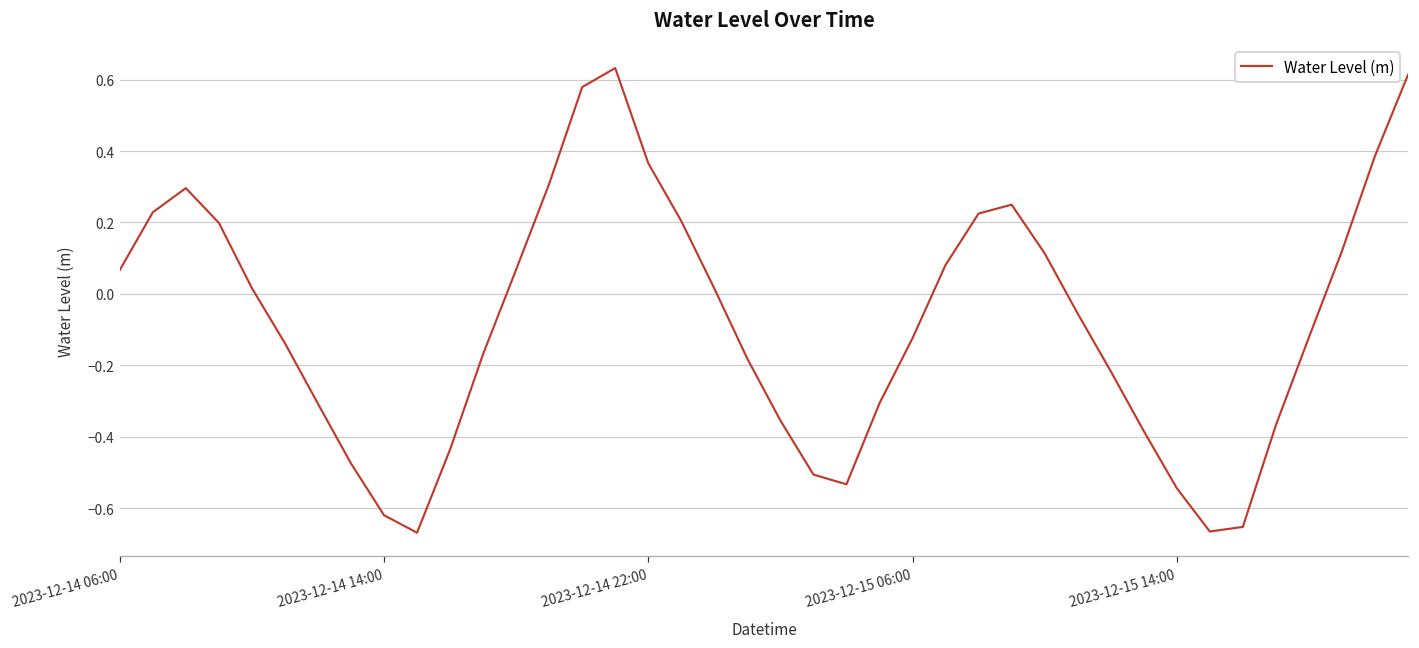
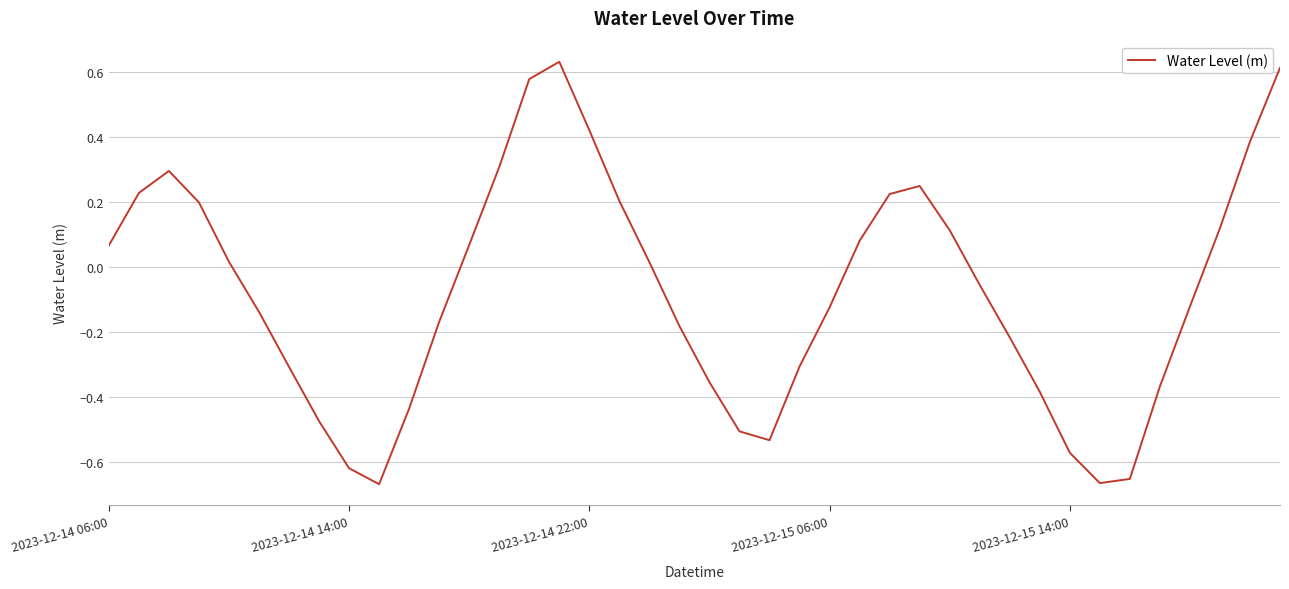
2023-12-14 22:00: 0.37 -> 0.42
2023-12-15 14:00: -0.54 -> -0.57
